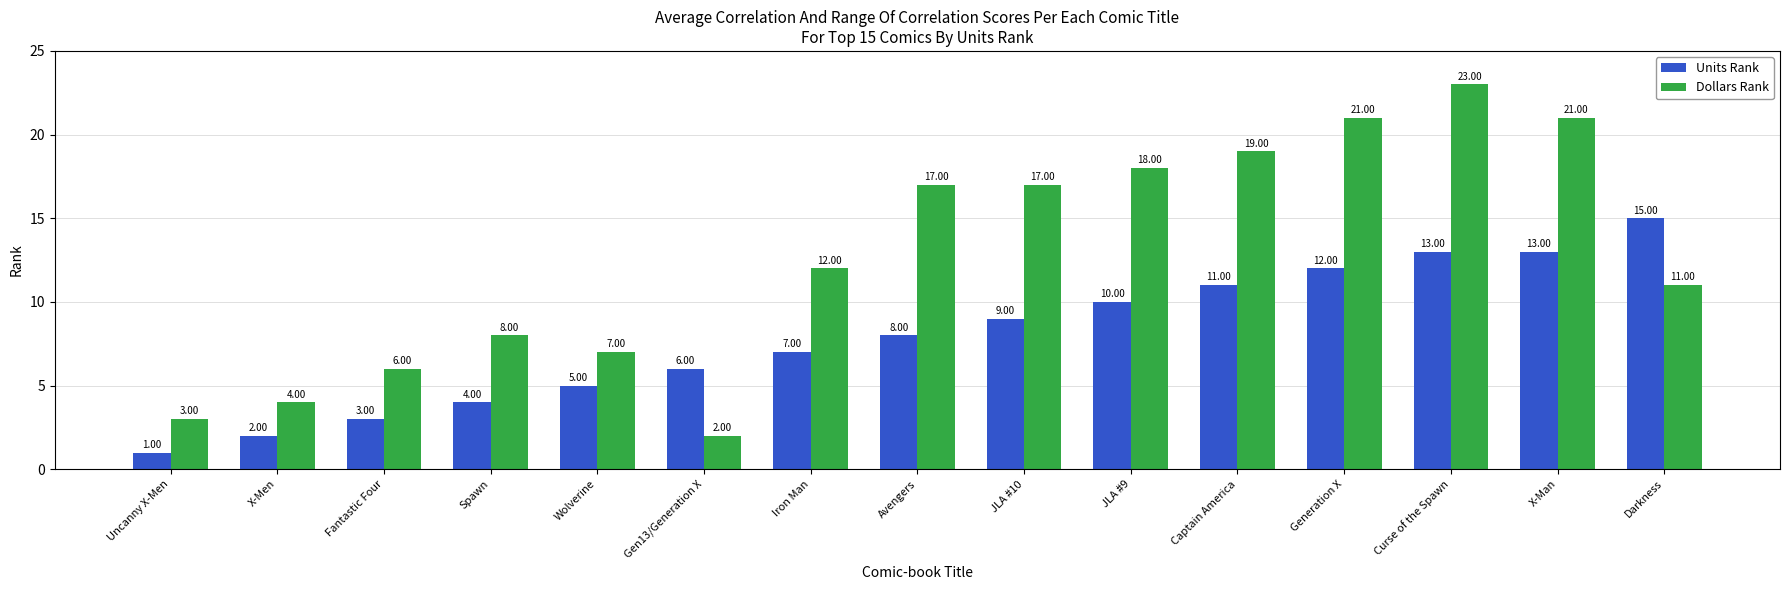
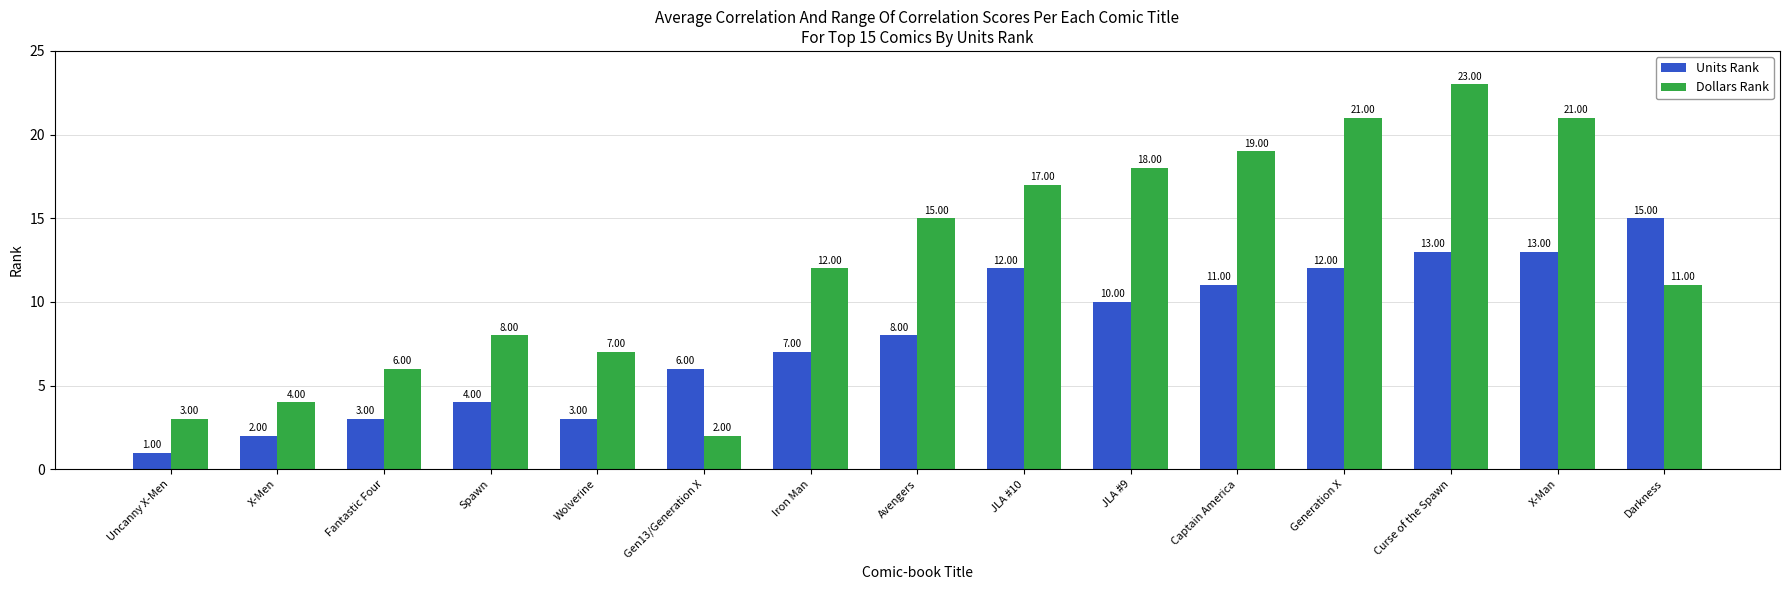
Units Rank, Wolverine: 5.00 -> 3.00
Dollars Rank, Avengers: 17.00 -> 15.00
Units Rank, JLA #10: 9.00 -> 12.00
